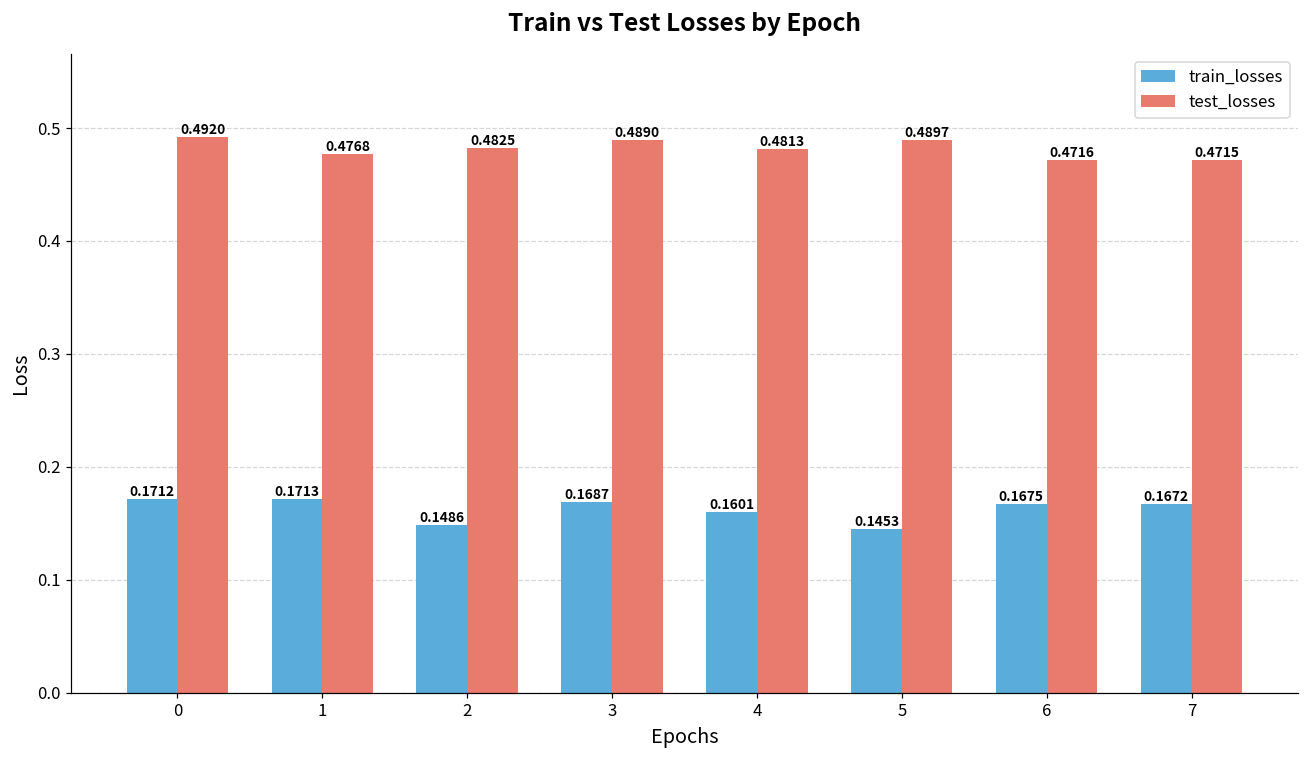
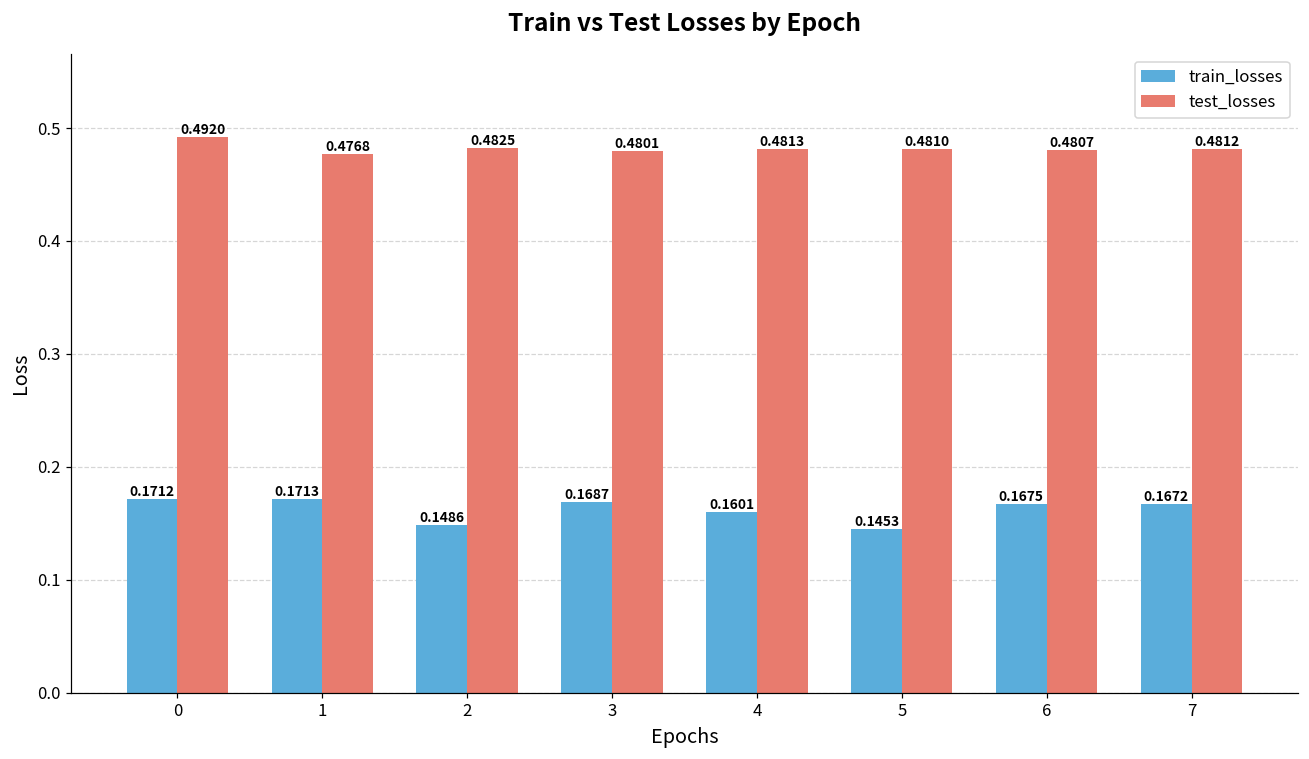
test_losses, 3: 0.4890 -> 0.4801
test_losses, 5: 0.4897 -> 0.4810
test_losses, 6: 0.4716 -> 0.4807
test_losses, 7: 0.4715 -> 0.4812
